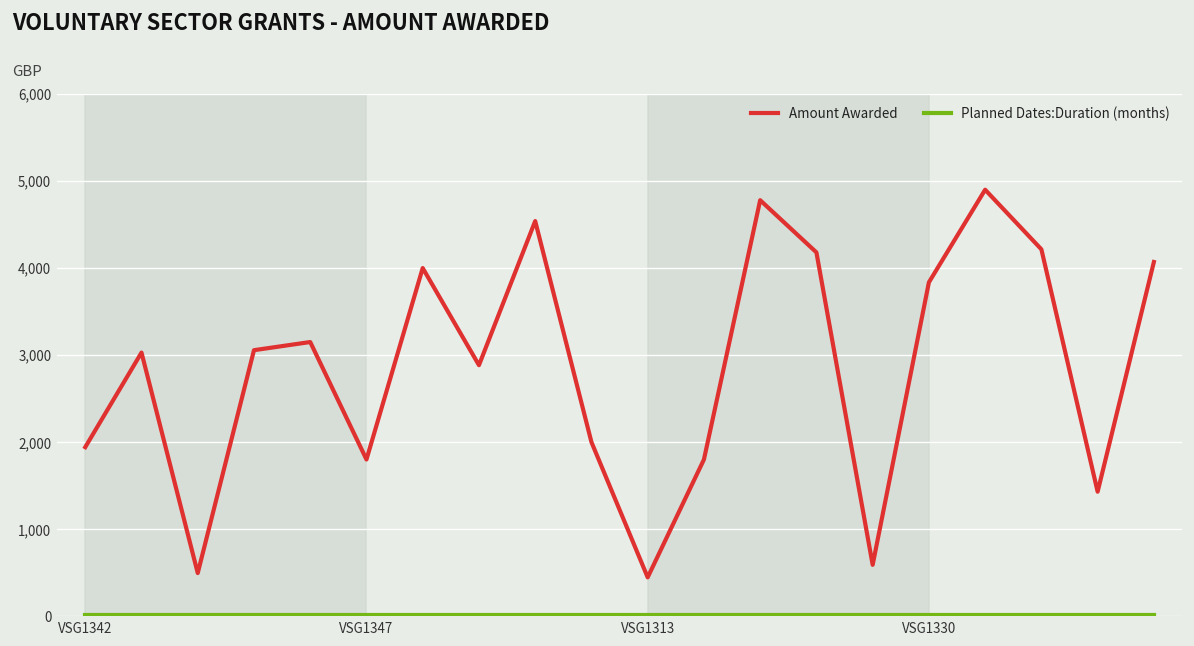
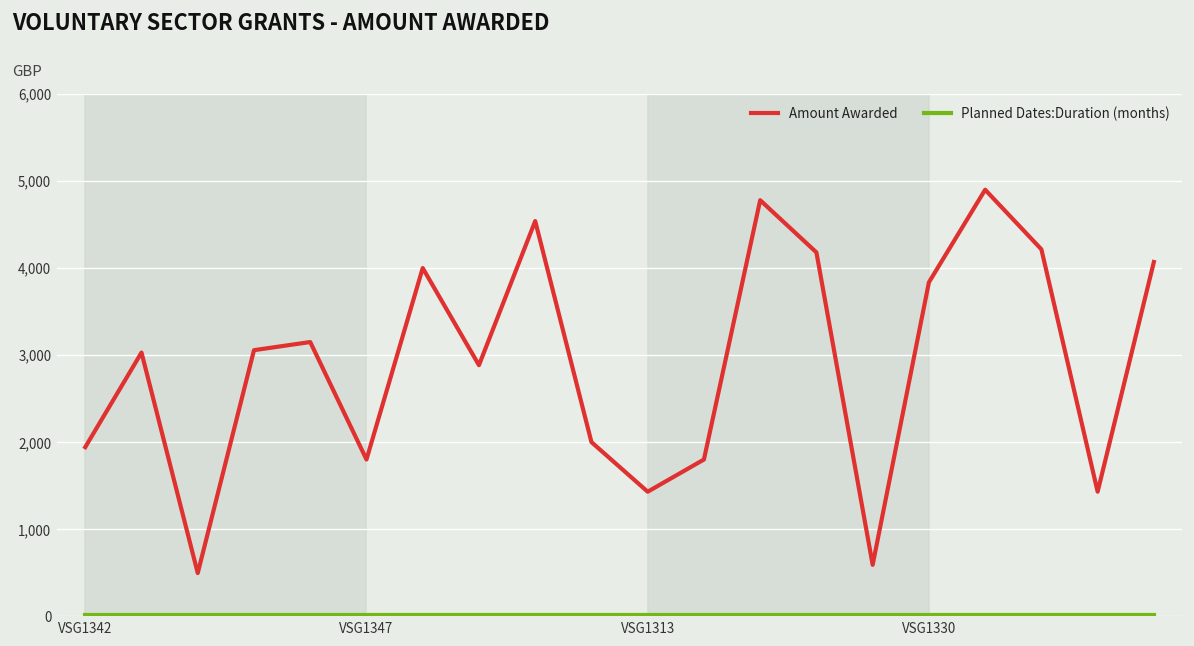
Amount Awarded, VSG1313: 400 -> 1,400
